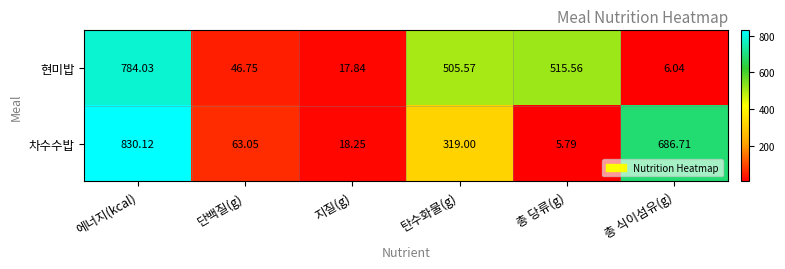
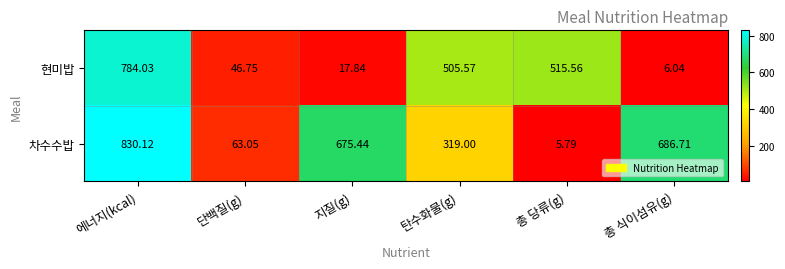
차수수밥, 지질(g): 18.25 -> 675.44
